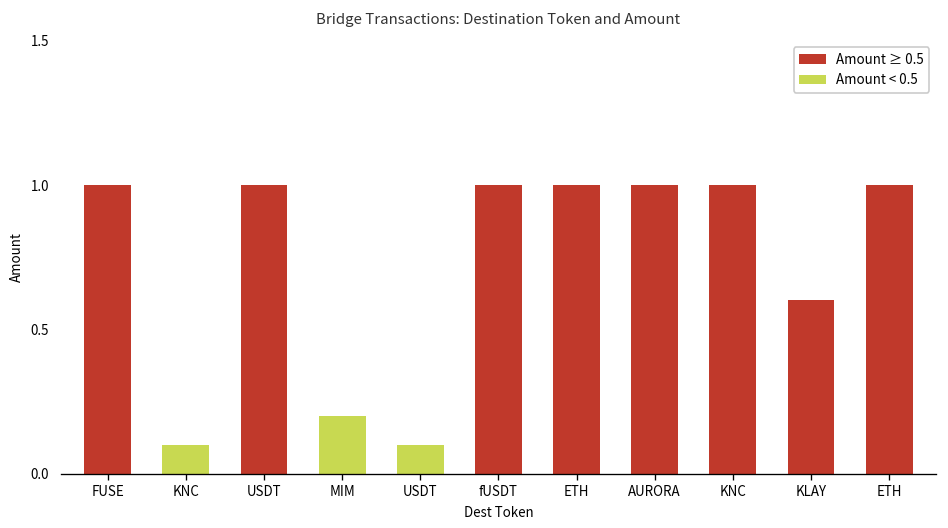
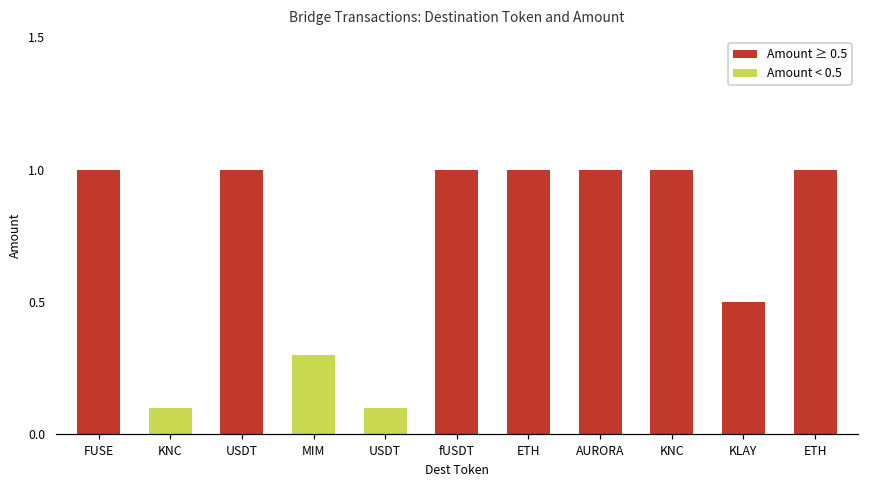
MIM: 0.2 -> 0.3
KLAY: 0.6 -> 0.5
